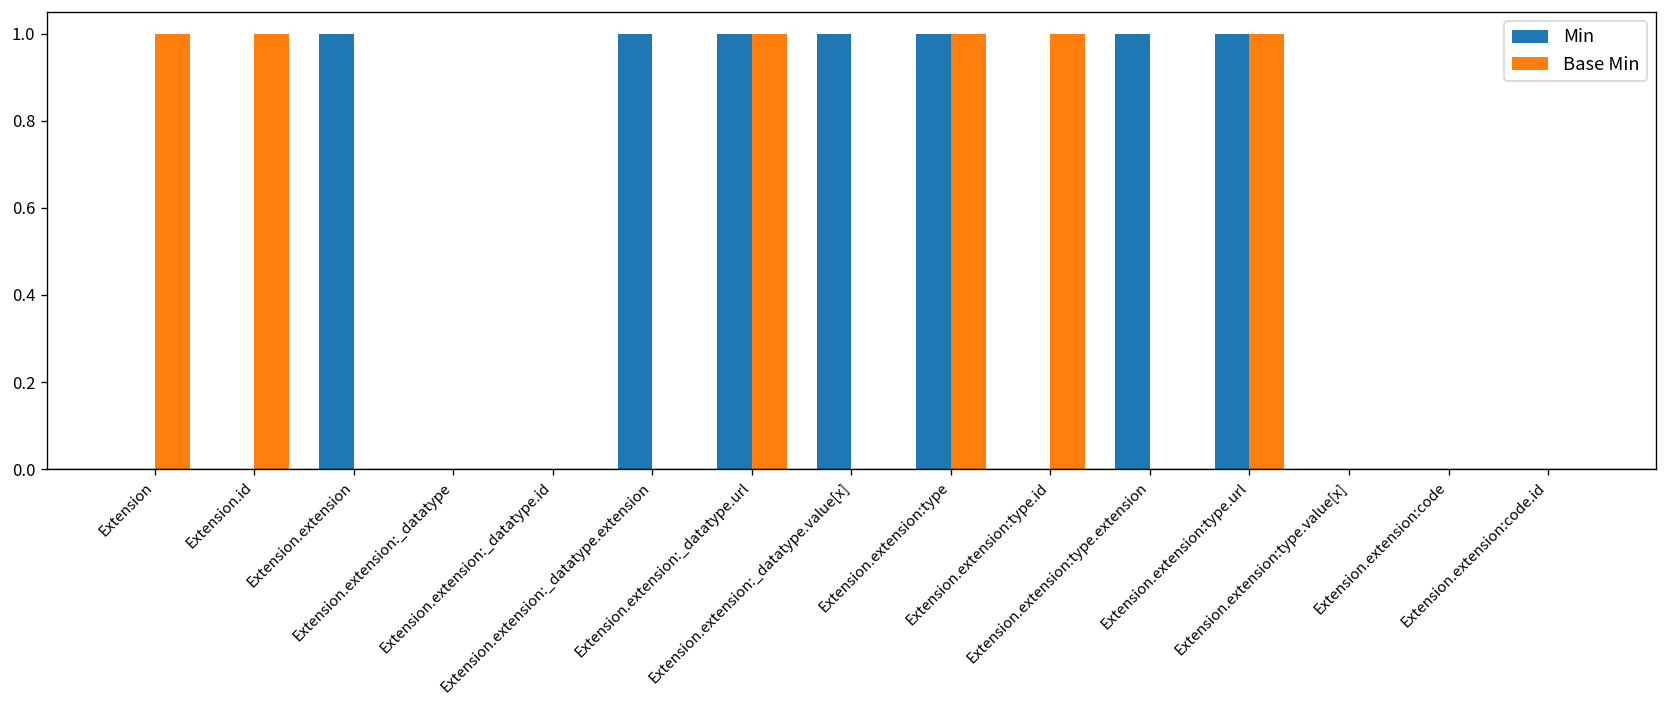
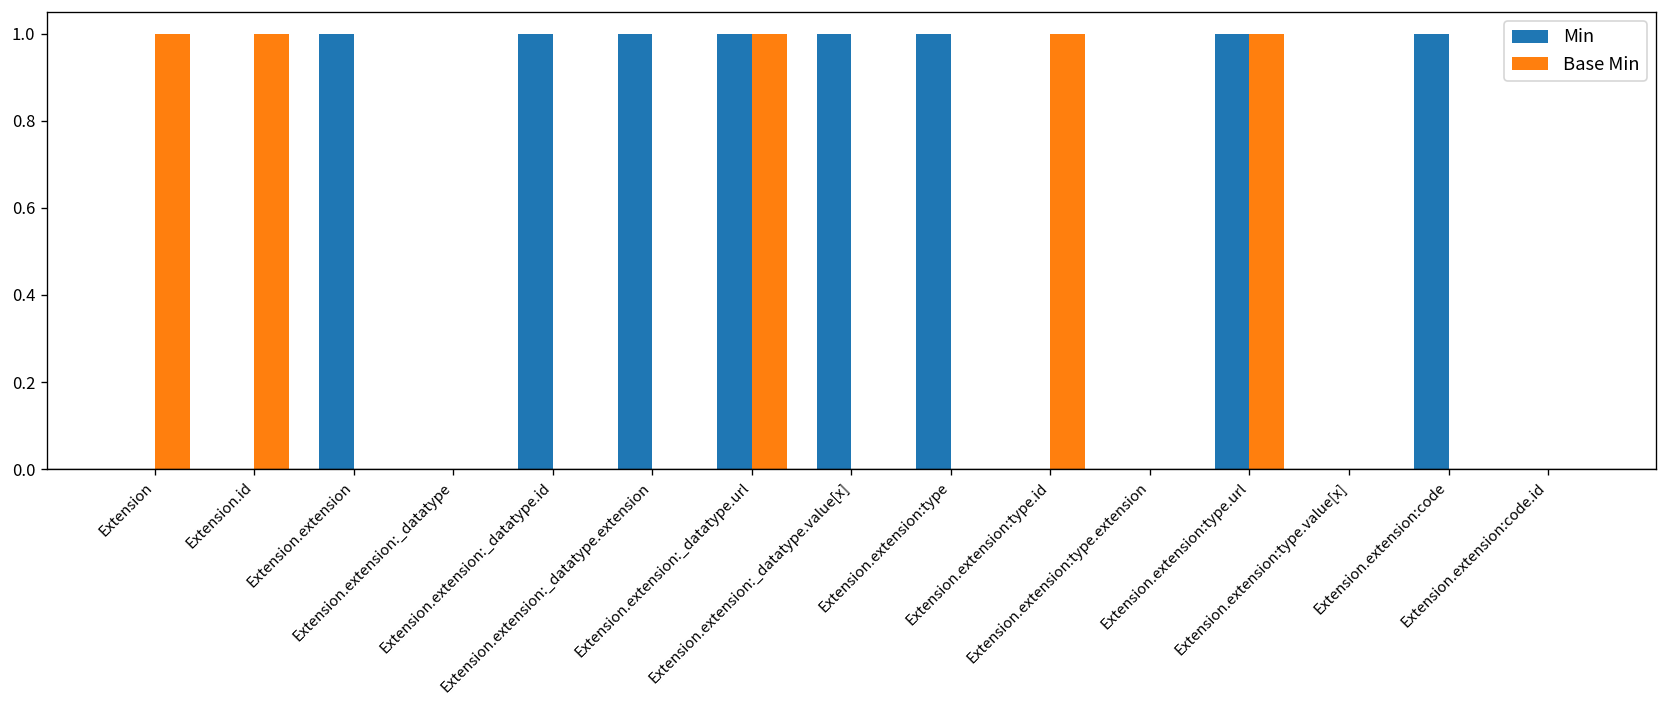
Min, Extension.extension:_datatype.id: 0 -> 1
Base Min, Extension.extension:type: 1 -> 0
Min, Extension.extension:type.extension: 1 -> 0
Min, Extension.extension:code: 0 -> 1
